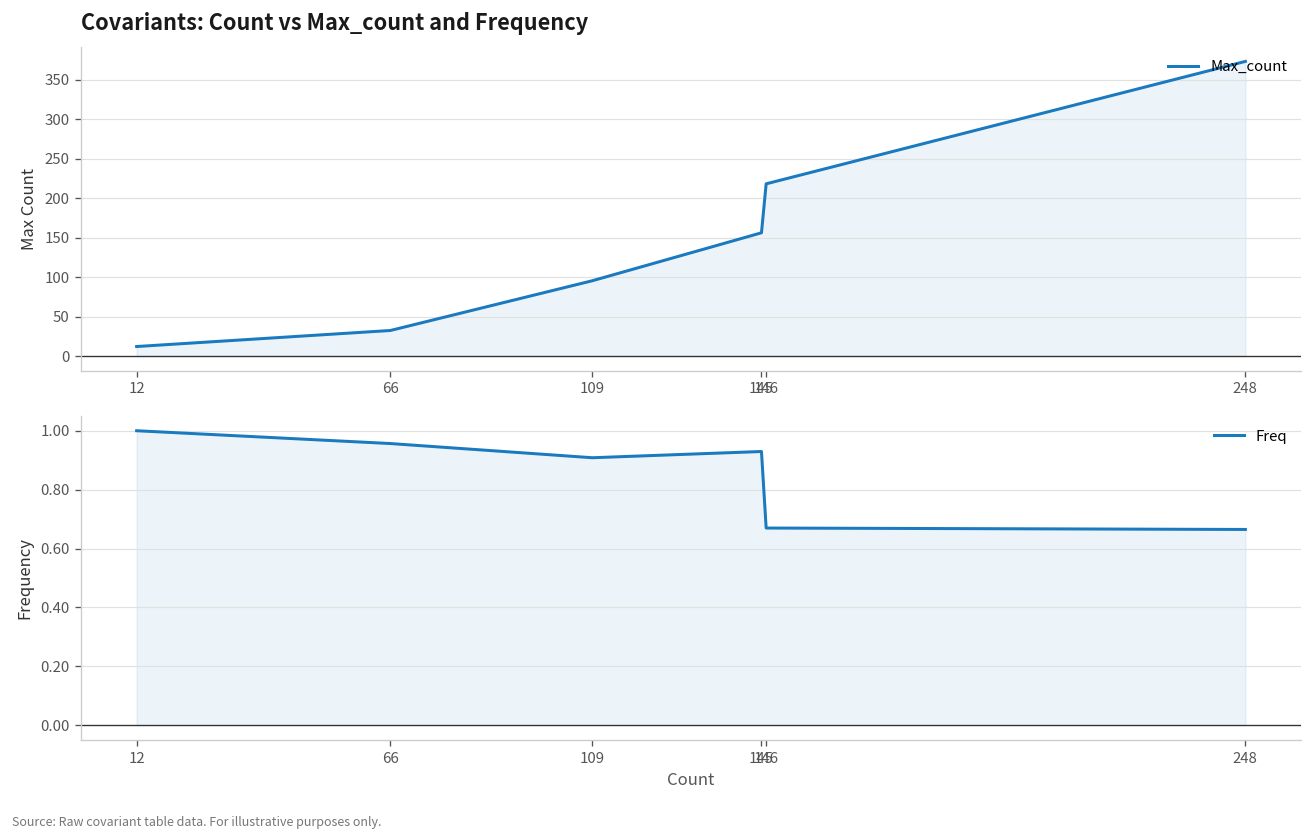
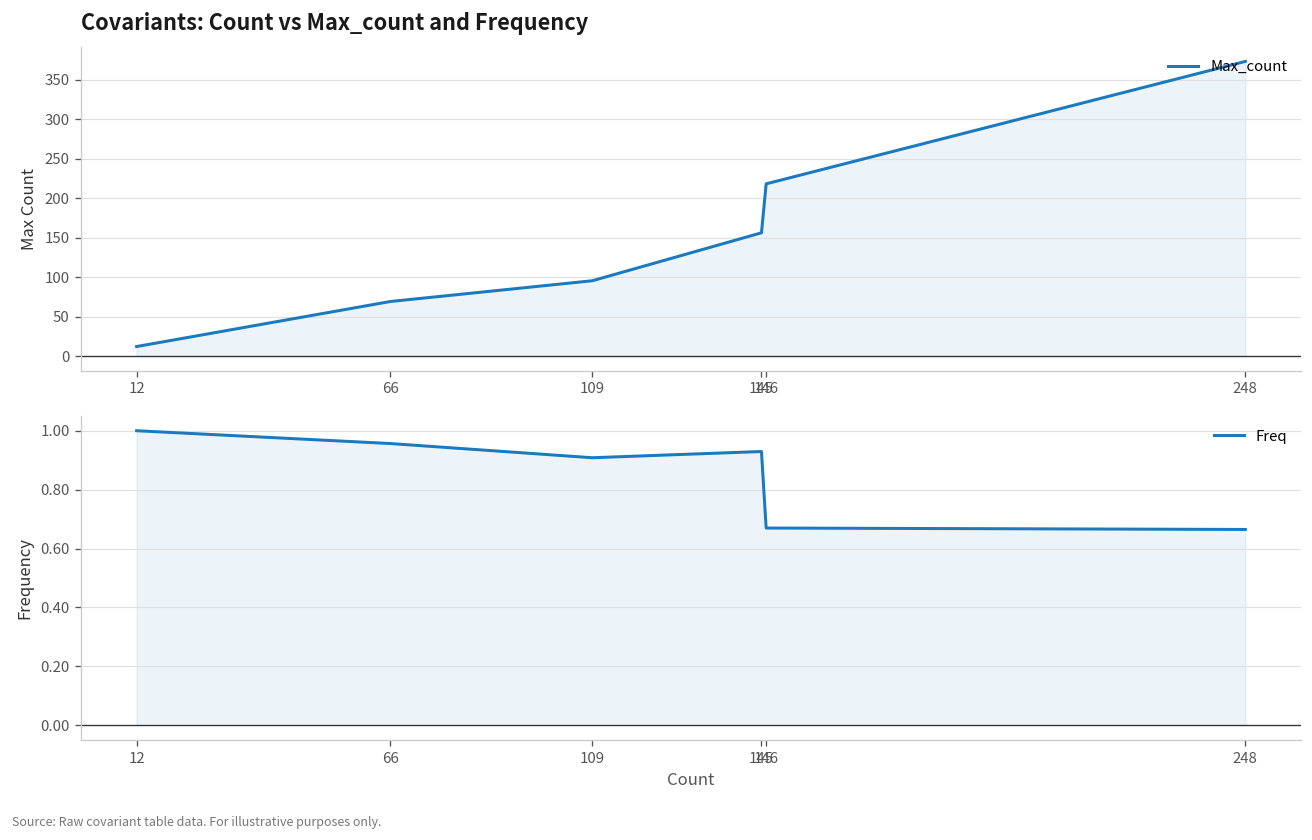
Covariants: Count vs Max_count and Frequency, 66: 30 -> 70
